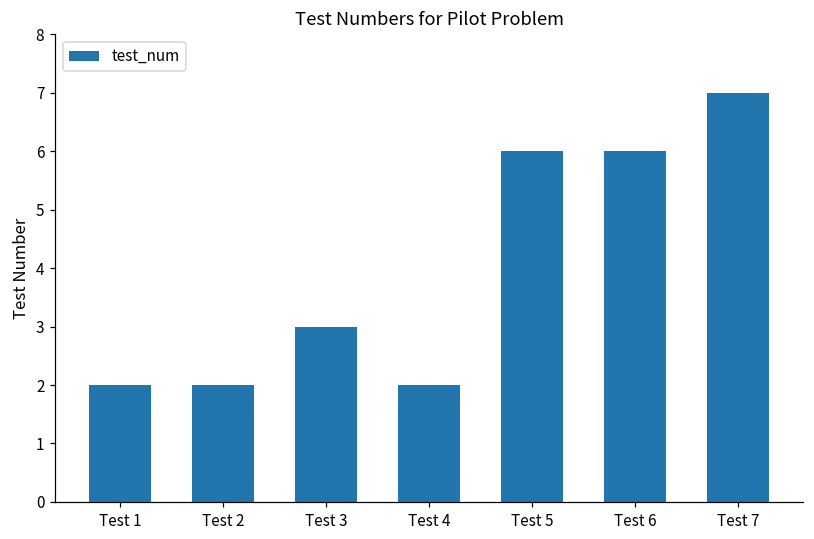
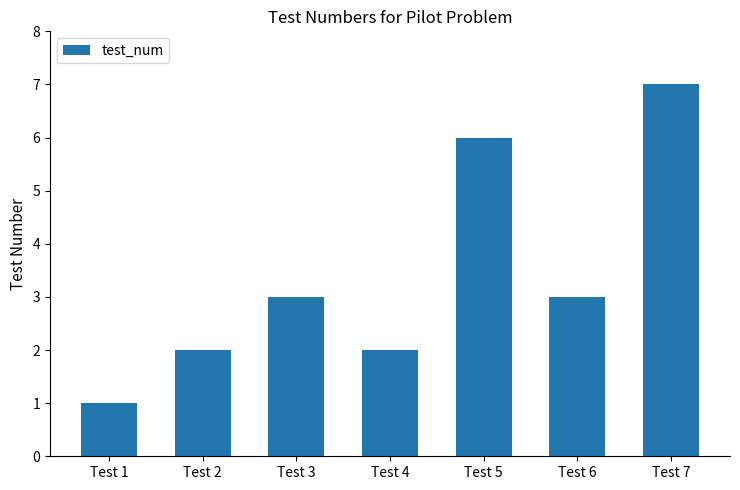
Test 1: 2 -> 1
Test 6: 6 -> 3
